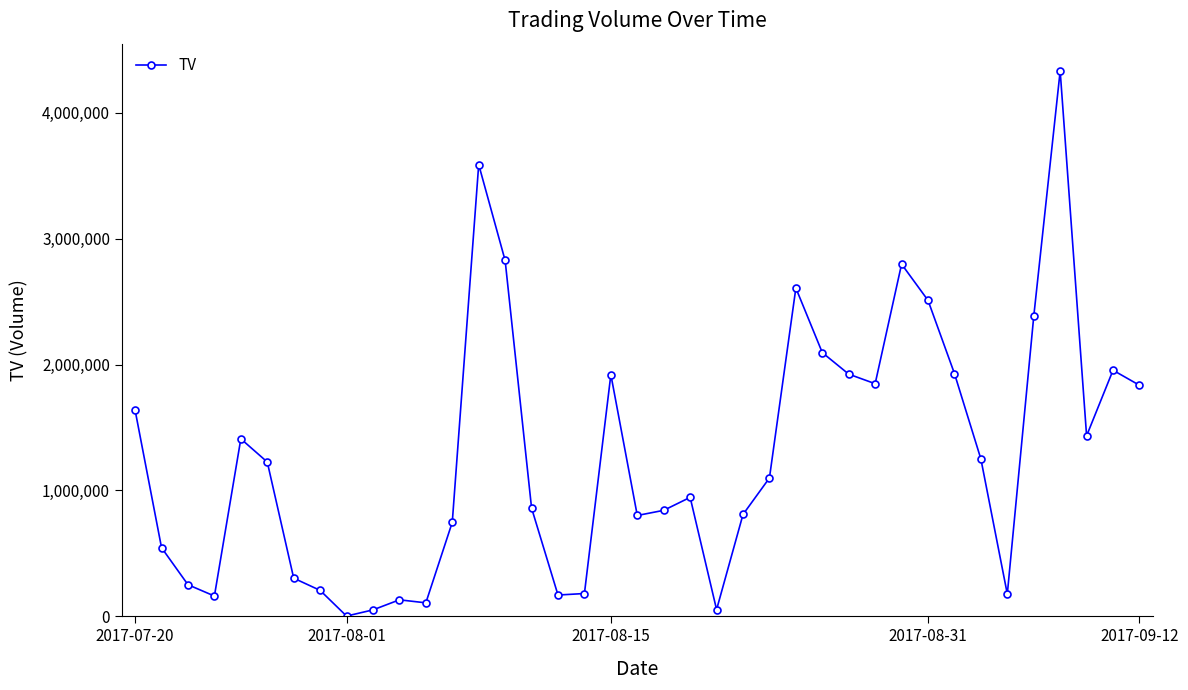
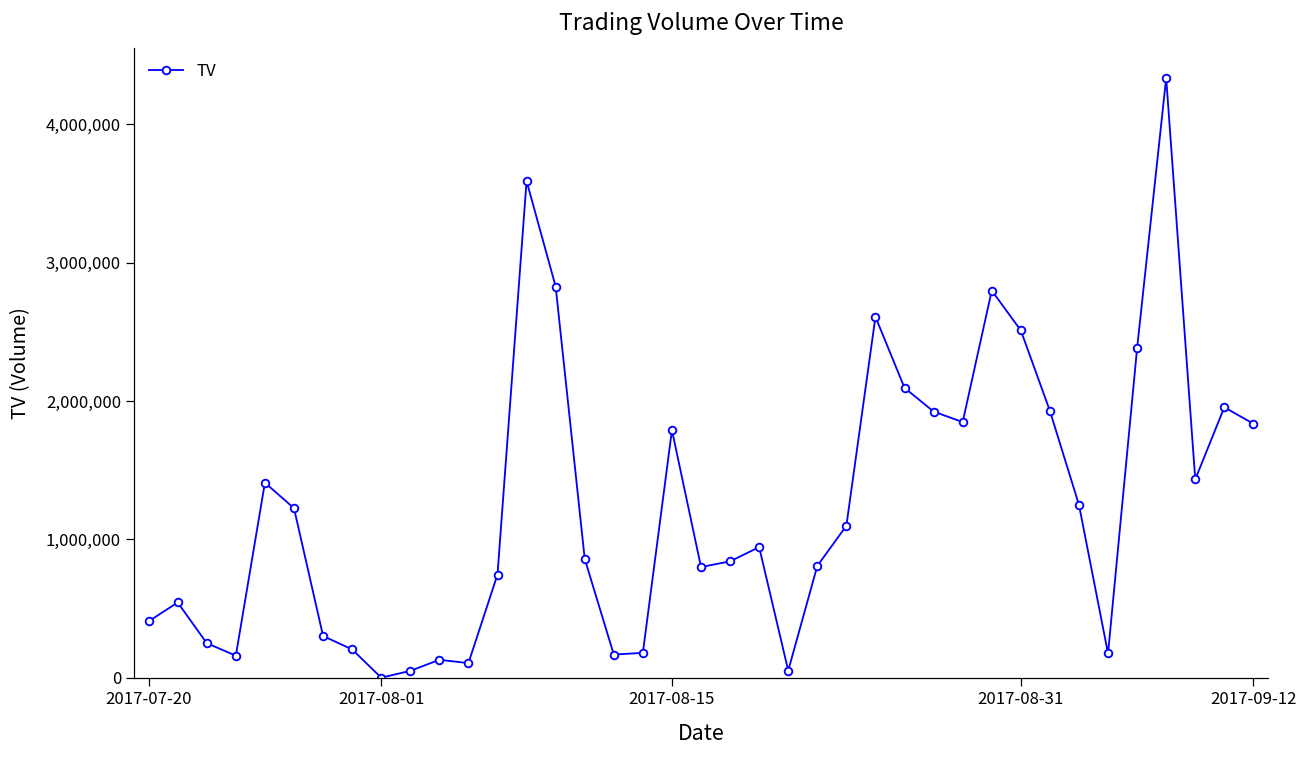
2017-07-20: 1,640,000 -> 410,000
2017-08-15: 1,920,000 -> 1,790,000
